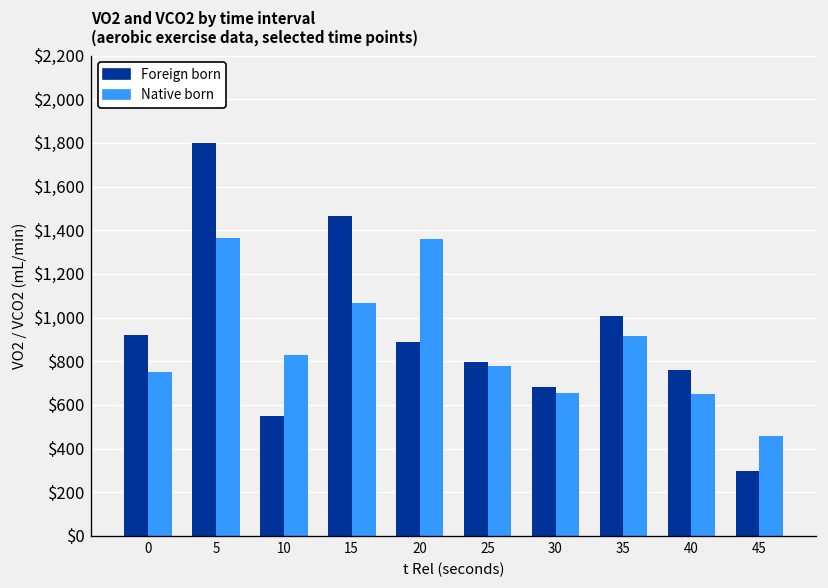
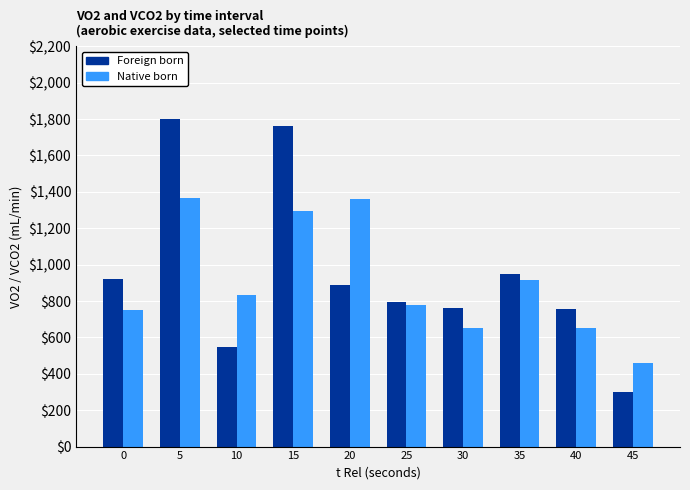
Foreign born, 15: $1,470 -> $1,760
Native born, 15: $1,070 -> $1,290
Foreign born, 30: $680 -> $760
Foreign born, 35: $1,010 -> $950
